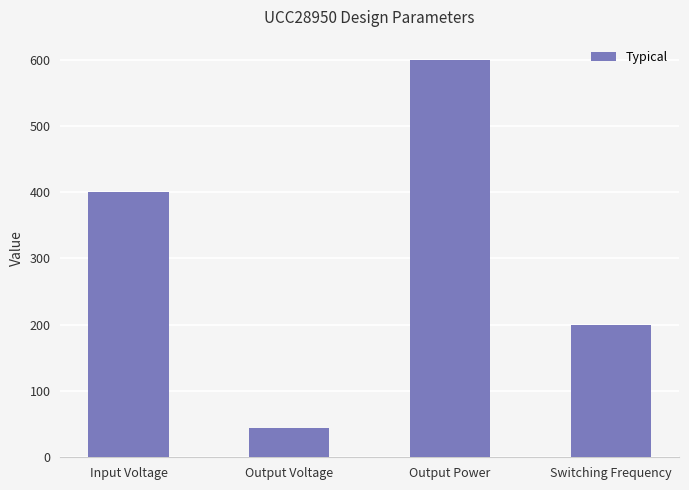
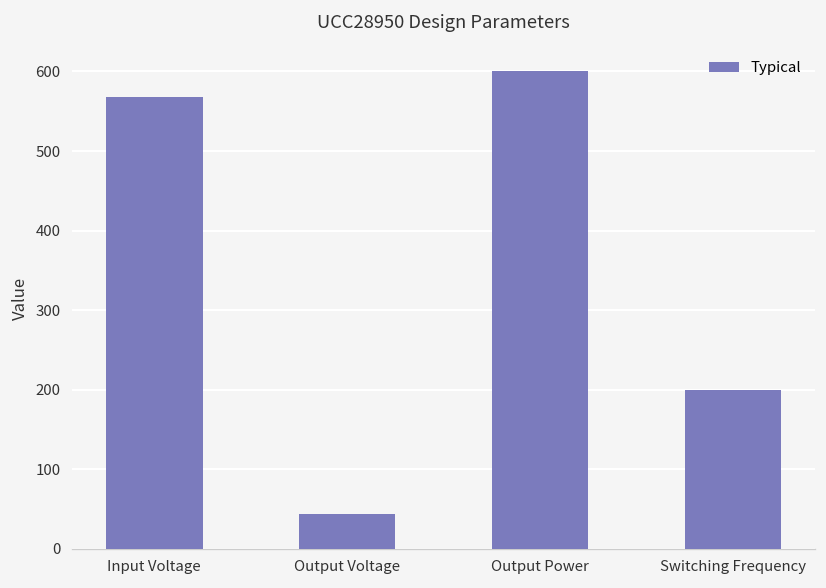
Input Voltage: 400 -> 570
